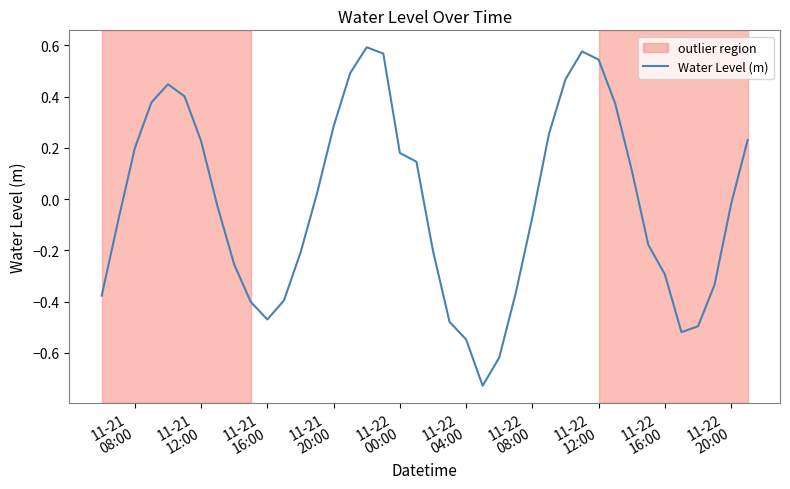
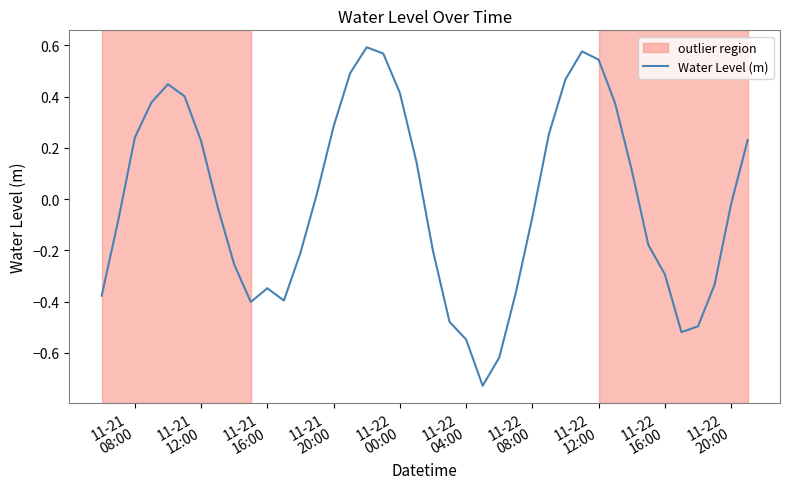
11-21 08:00: 0.20 -> 0.24
11-21 16:00: -0.47 -> -0.35
11-22 00:00: 0.18 -> 0.41
